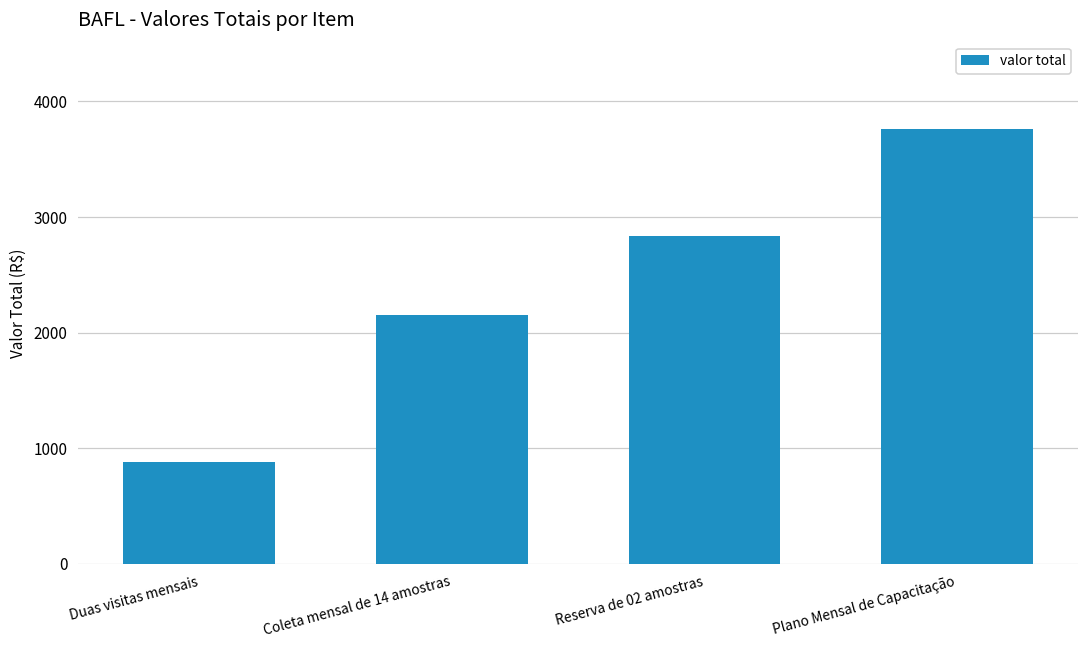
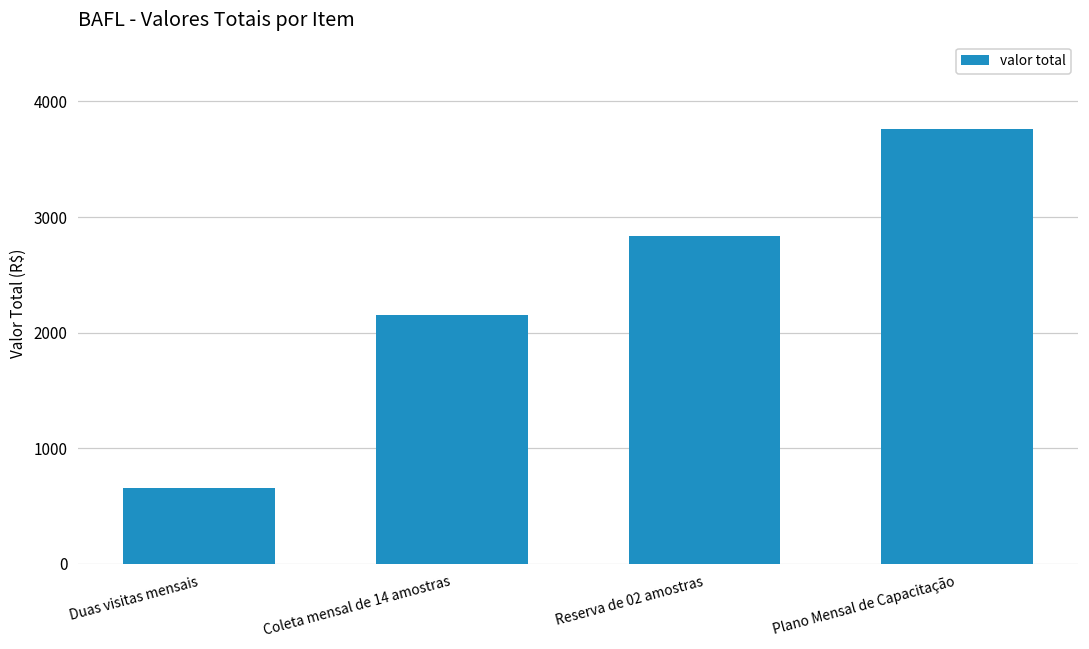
Duas visitas mensais: 880 -> 660
